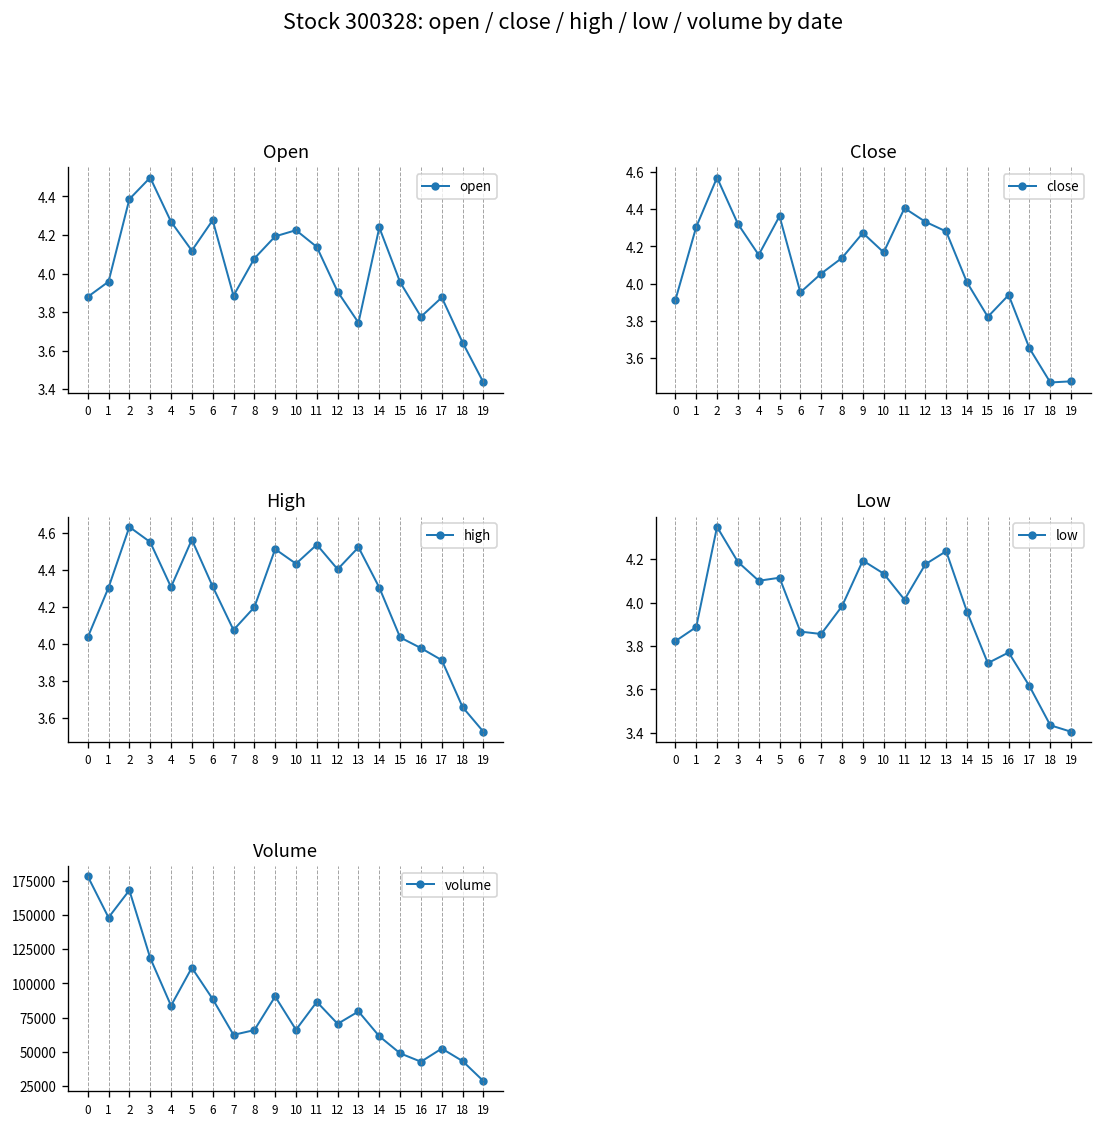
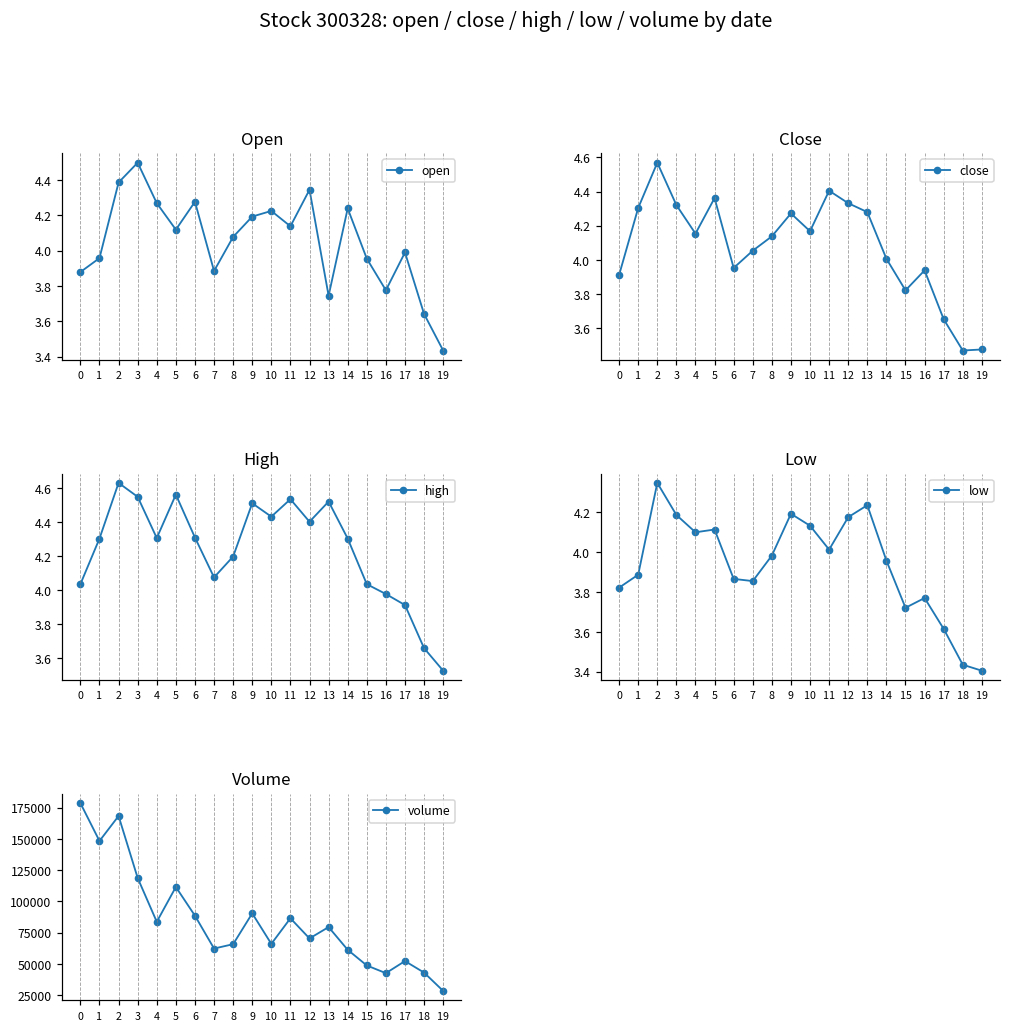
Open, 12: 3.91 -> 4.35
Open, 17: 3.88 -> 3.99
